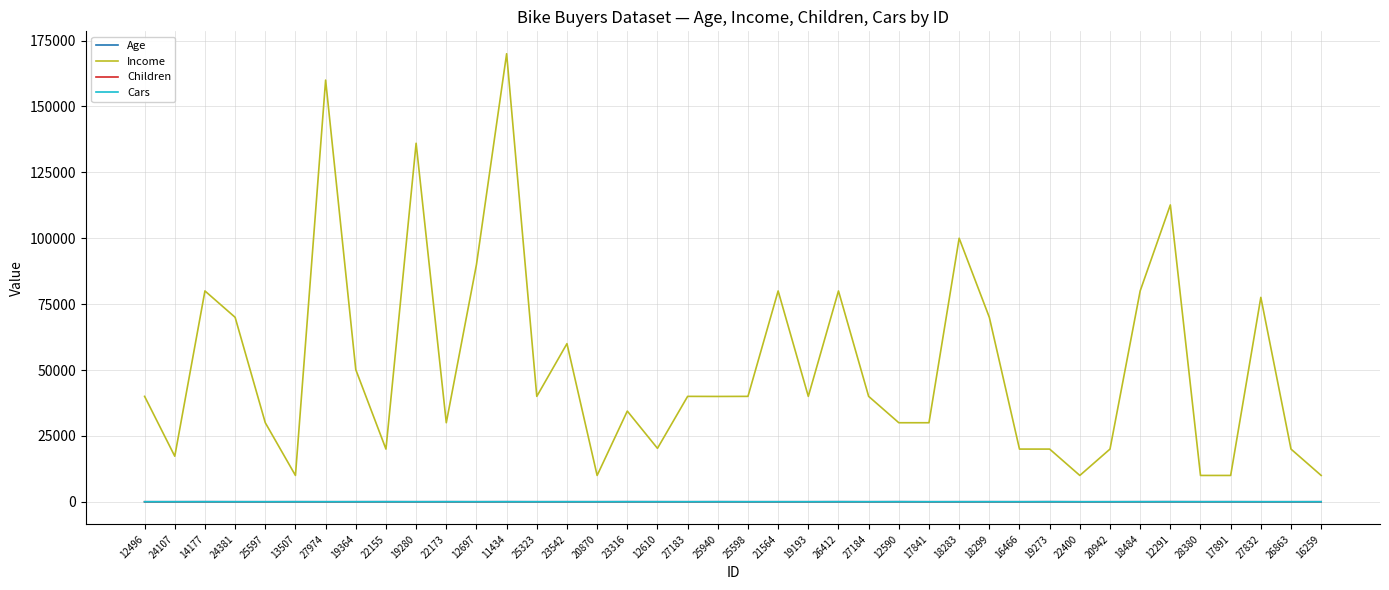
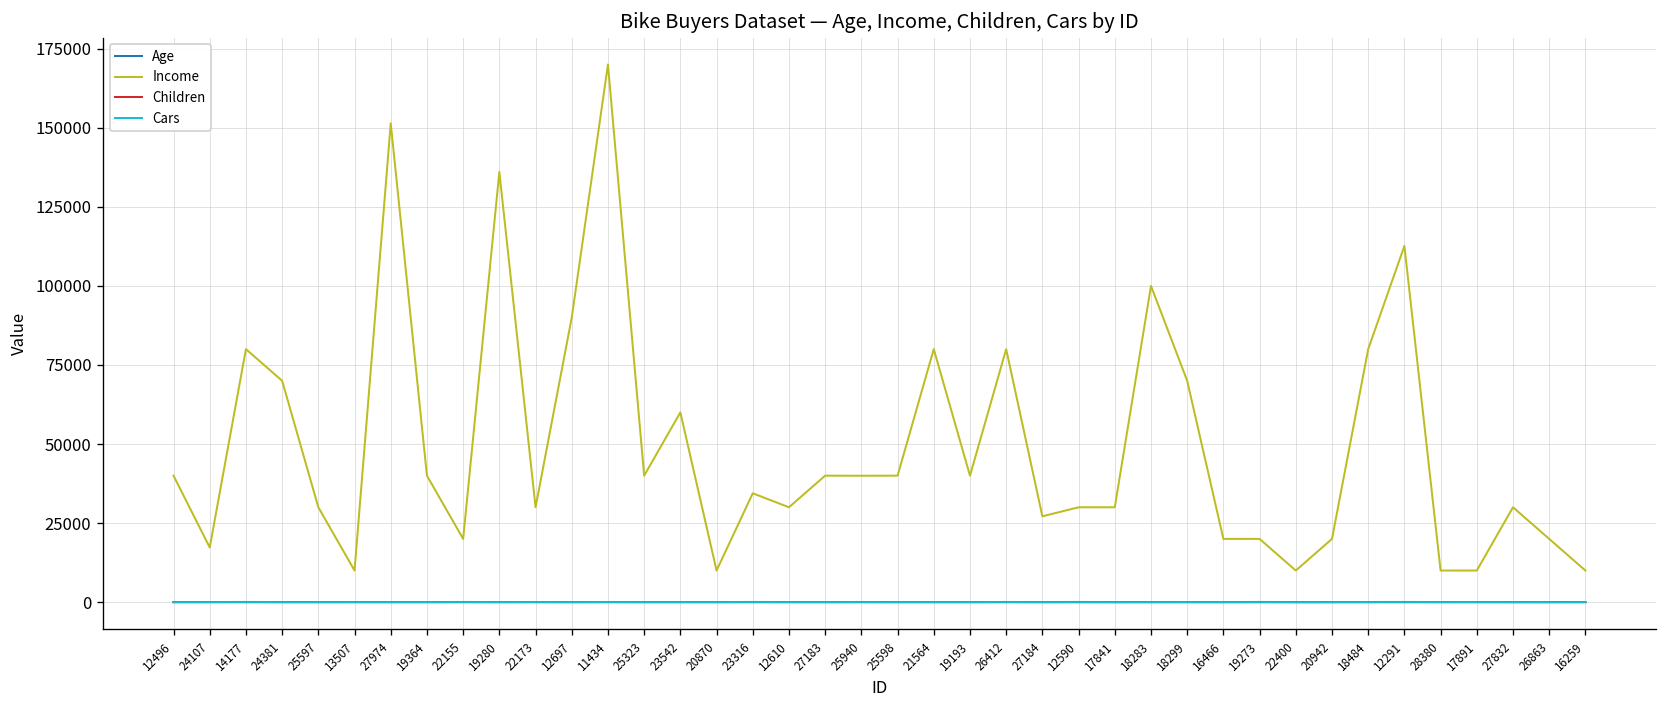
Income, 27974: 160000 -> 151000
Income, 19364: 50000 -> 40000
Income, 12610: 20000 -> 30000
Income, 27184: 40000 -> 27000
Income, 27832: 78000 -> 30000
